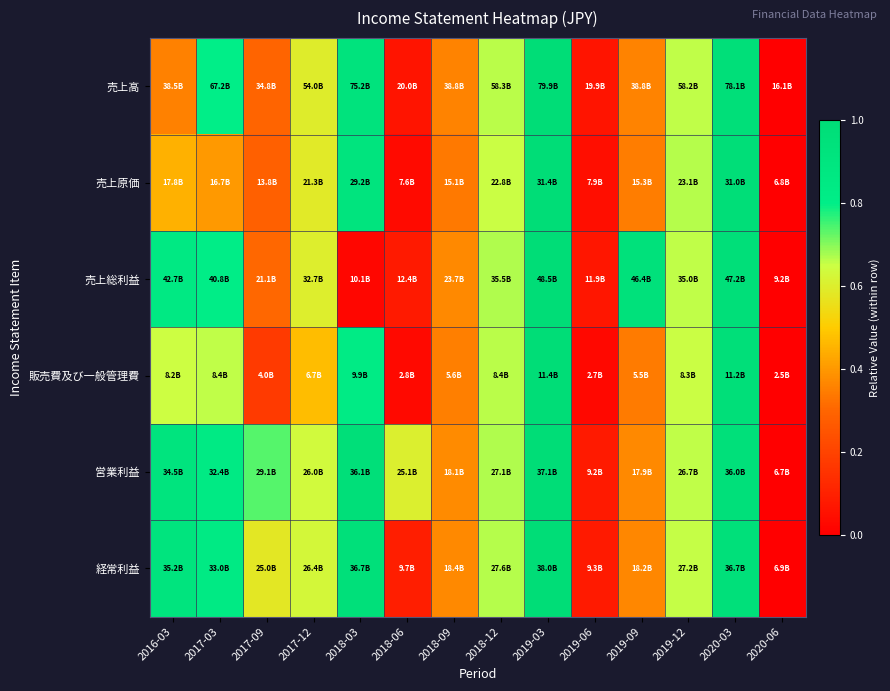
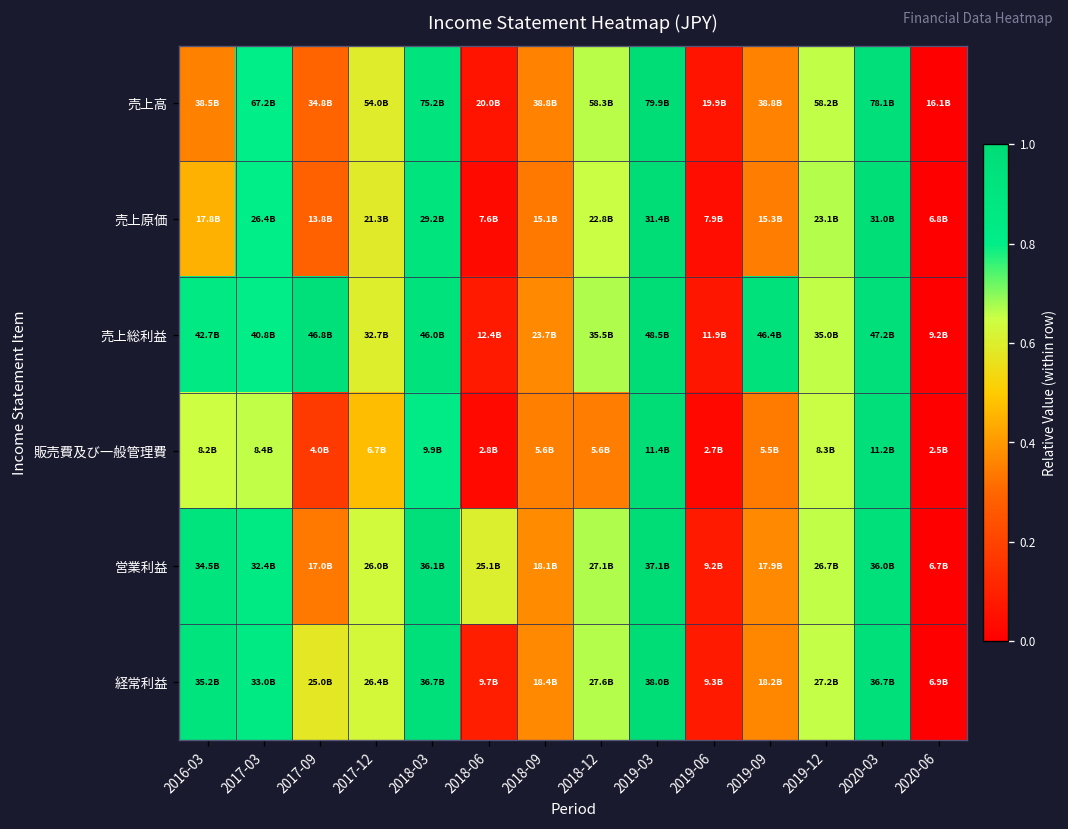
売上原価, 2017-03: 16.7B -> 26.4B
売上総利益, 2017-09: 21.1B -> 46.8B
売上総利益, 2018-03: 10.1B -> 46.0B
販売費及び一般管理費, 2018-12: 8.4B -> 5.6B
営業利益, 2017-09: 29.1B -> 17.0B
